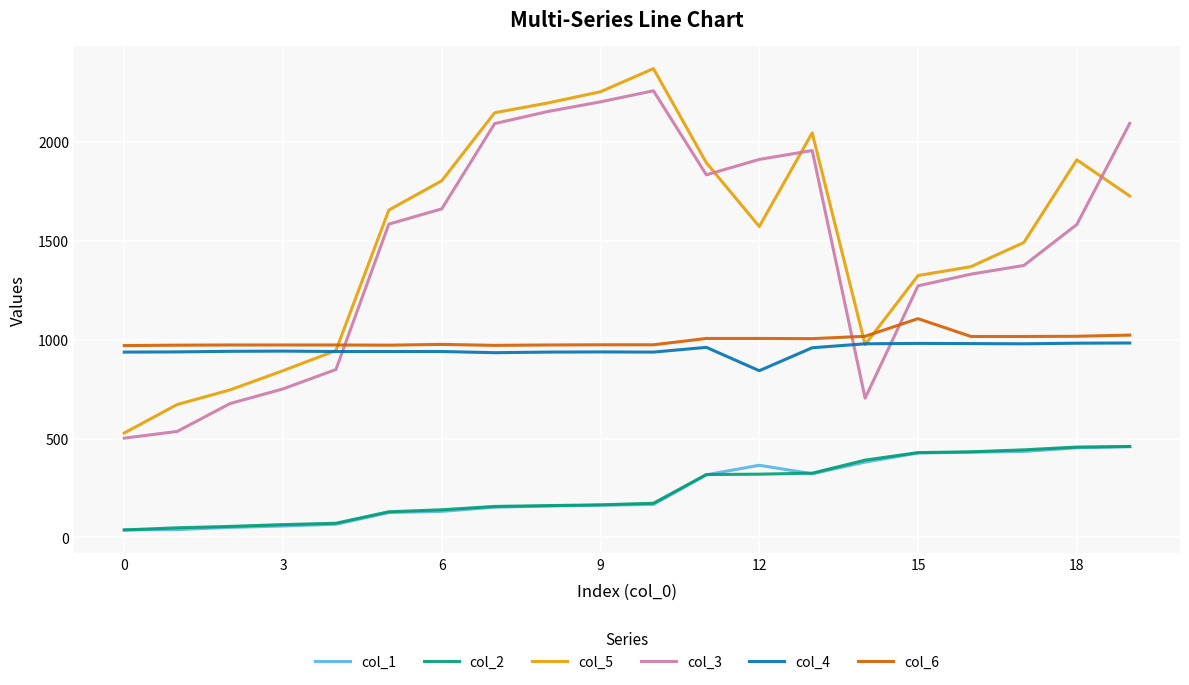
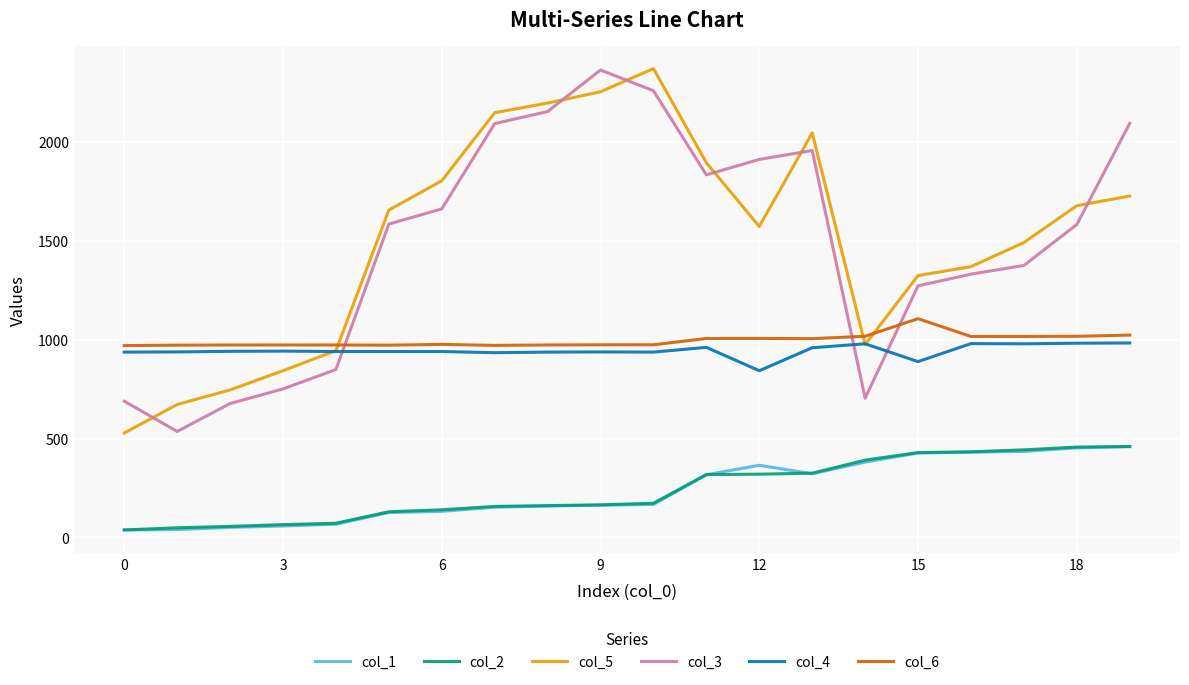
col_3, 0: 500 -> 690
col_3, 9: 2200 -> 2360
col_4, 15: 980 -> 890
col_5, 18: 1910 -> 1680
